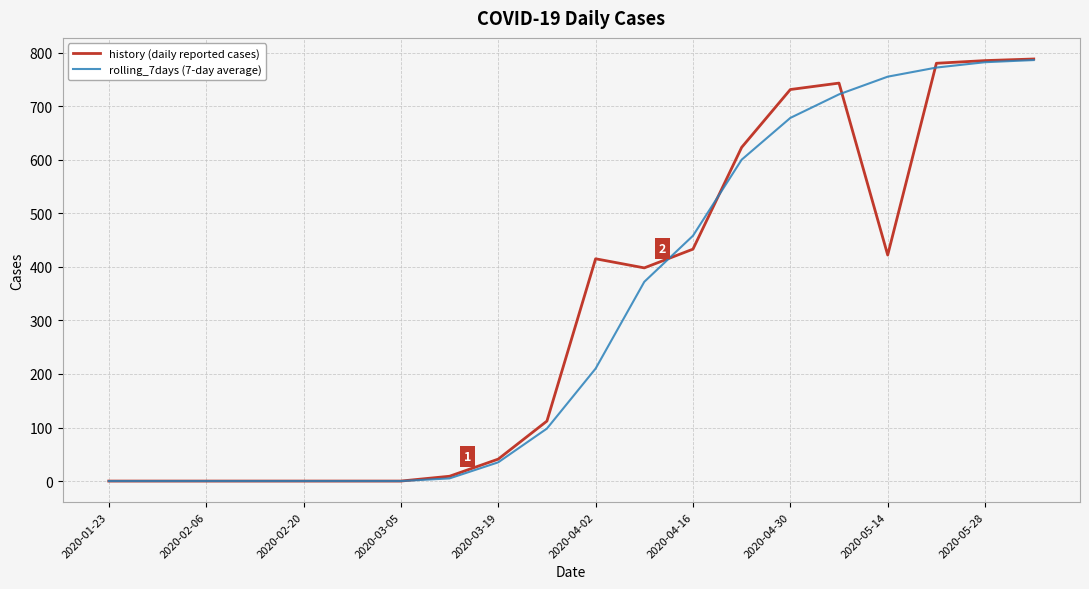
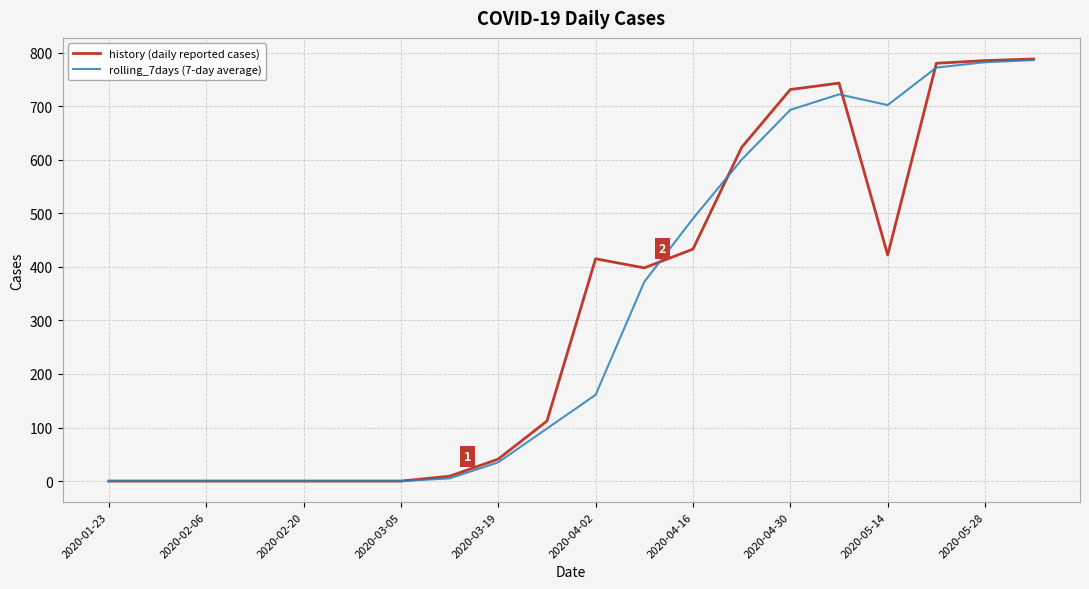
rolling_7days (7-day average), 2020-04-02: 210 -> 160
rolling_7days (7-day average), 2020-04-16: 460 -> 490
rolling_7days (7-day average), 2020-04-30: 680 -> 690
rolling_7days (7-day average), 2020-05-14: 760 -> 700
